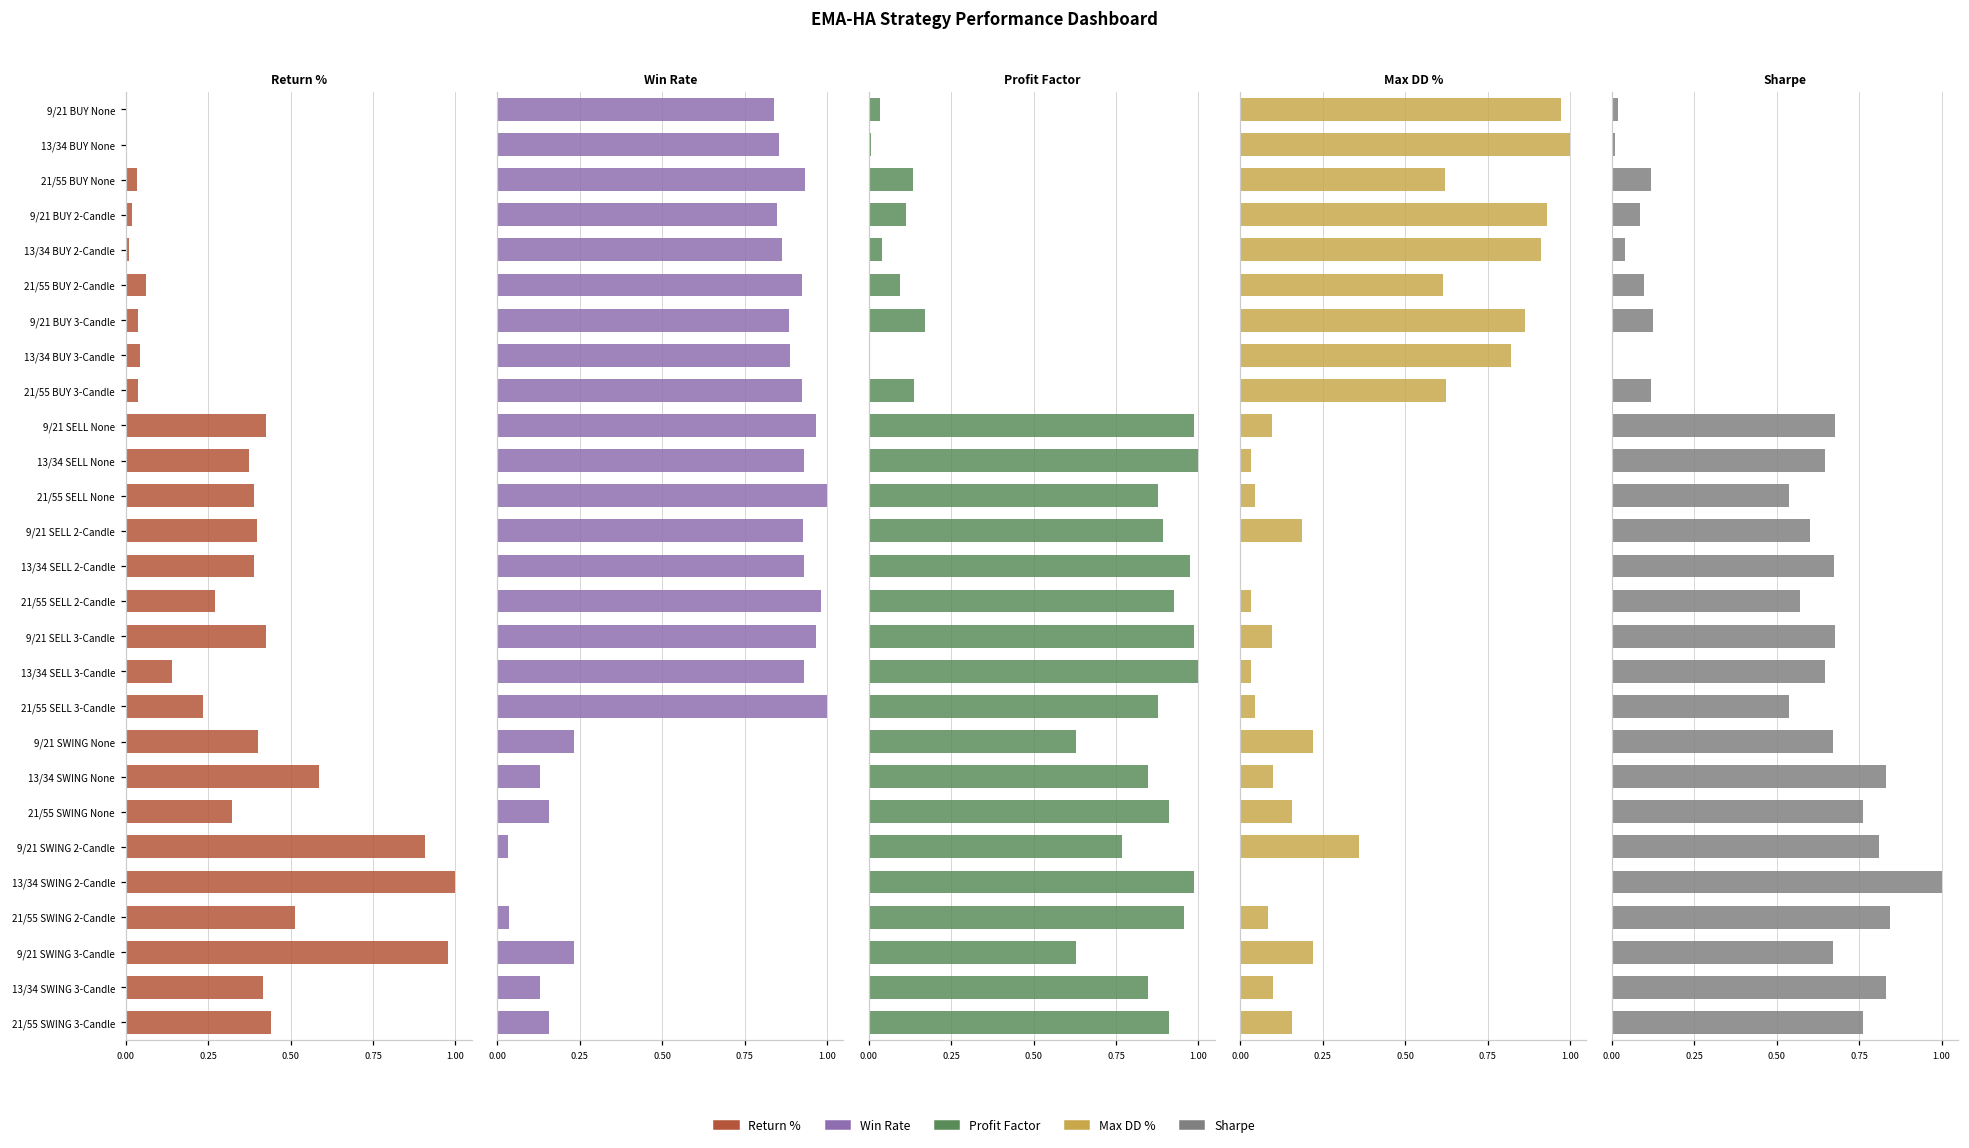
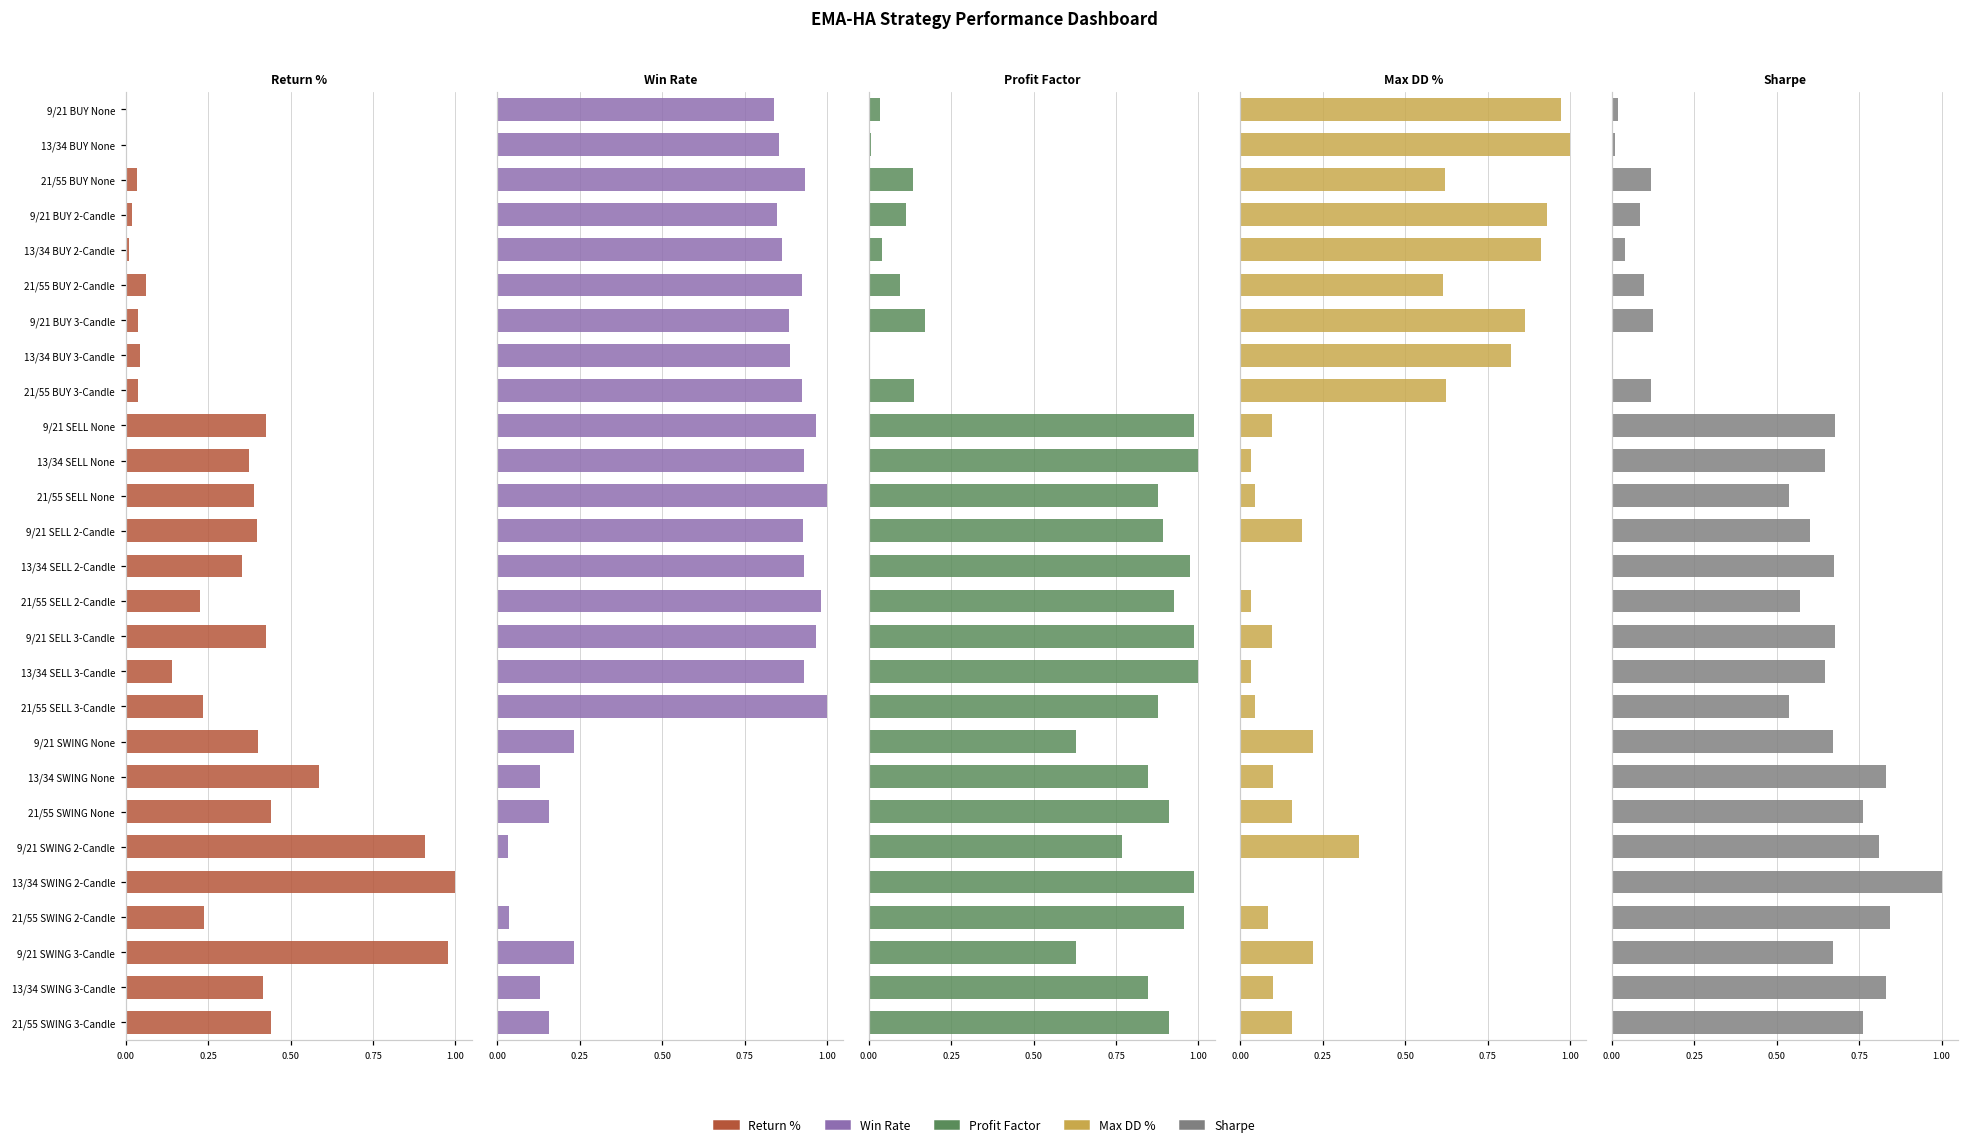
Return %, 13/34 SELL 2-Candle: 0.39 -> 0.35
Return %, 21/55 SELL 2-Candle: 0.27 -> 0.23
Return %, 21/55 SWING None: 0.32 -> 0.44
Return %, 21/55 SWING 2-Candle: 0.51 -> 0.24
